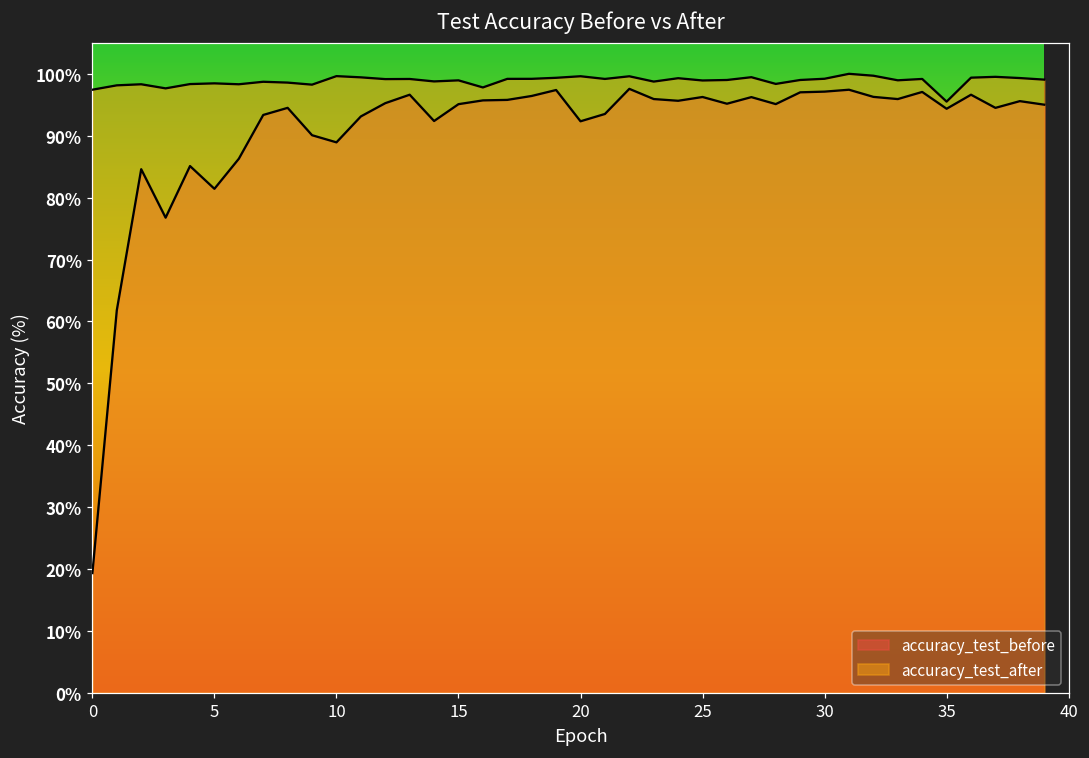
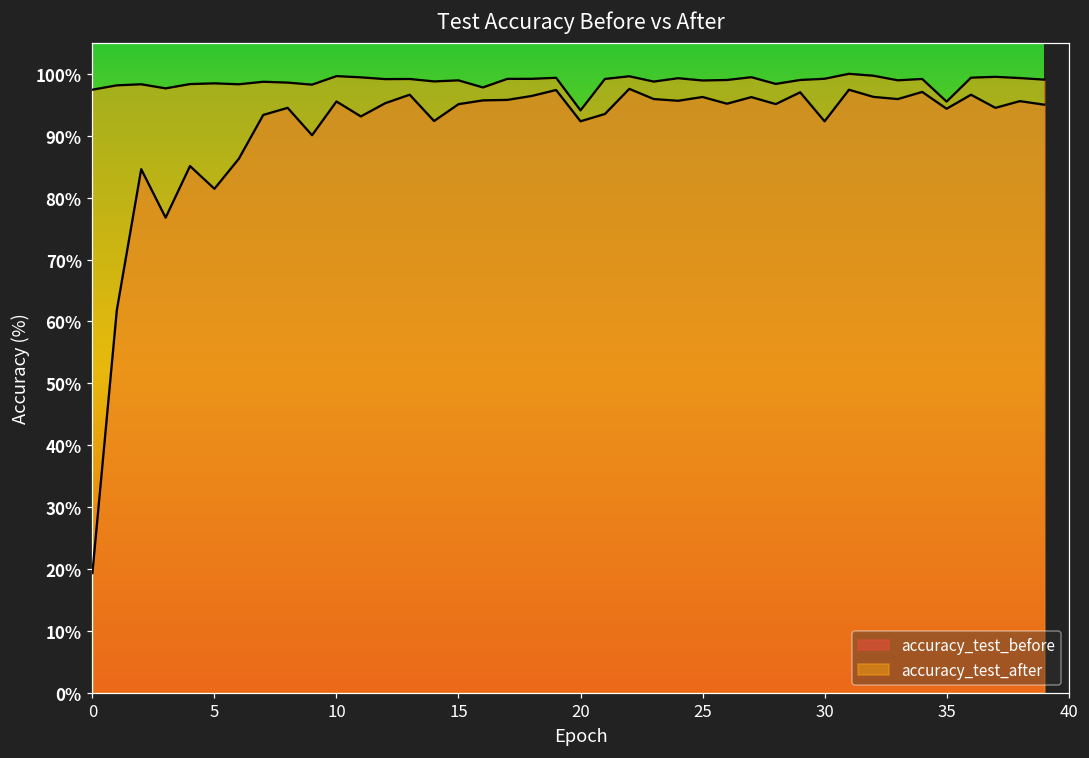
accuracy_test_before, 10: 89% -> 96%
accuracy_test_after, 20: 100% -> 94%
accuracy_test_before, 30: 97% -> 92%
